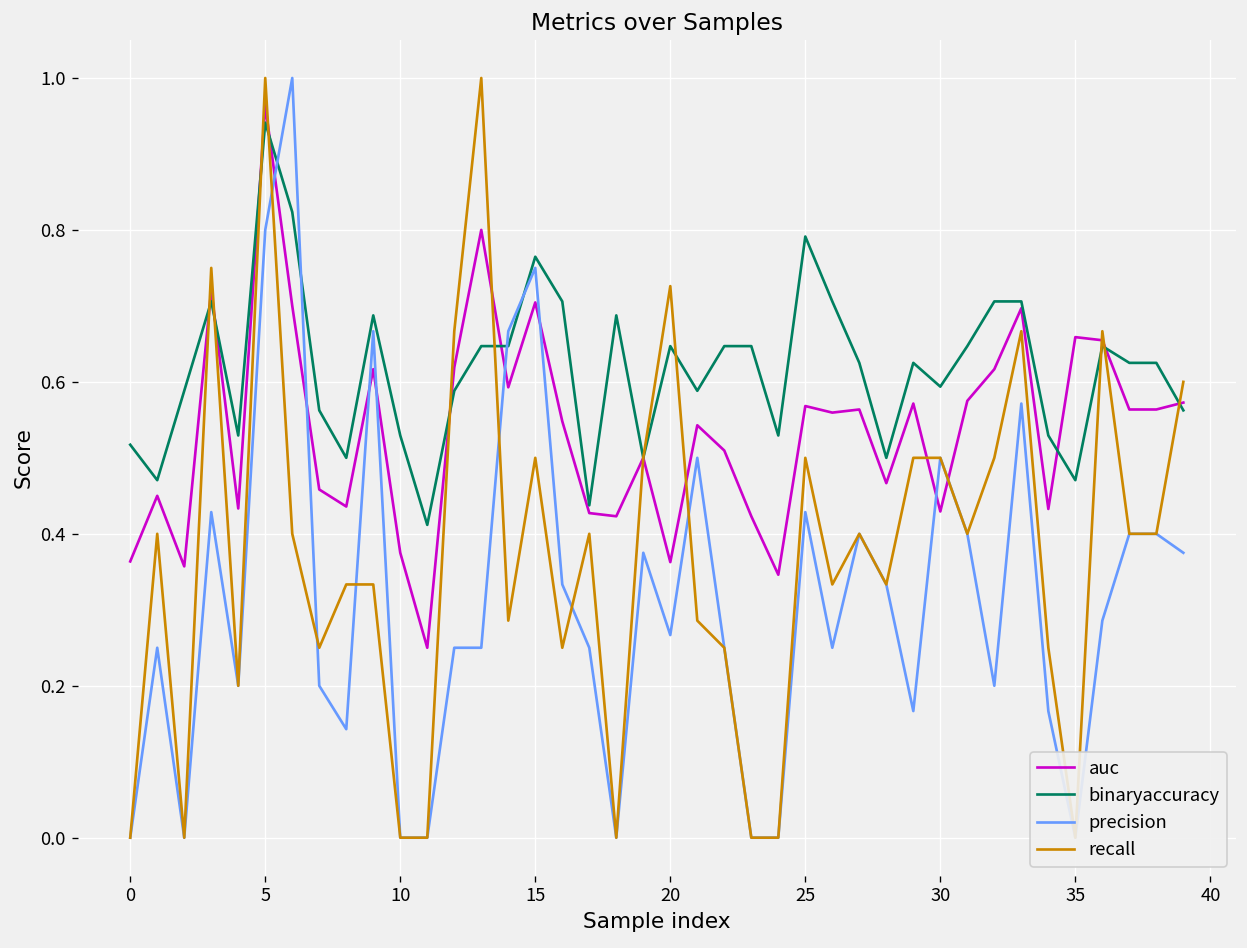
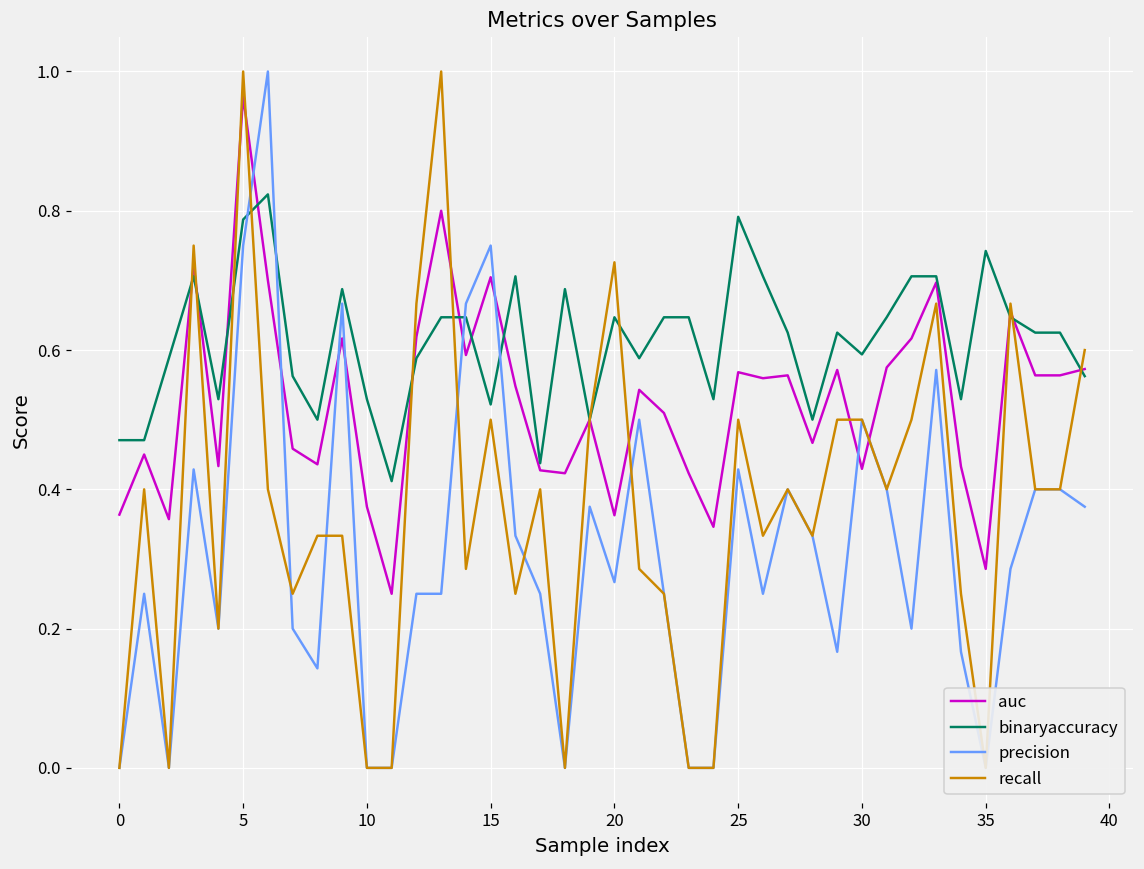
binaryaccuracy, 0: 0.52 -> 0.47
binaryaccuracy, 5: 0.94 -> 0.79
precision, 5: 0.80 -> 0.75
binaryaccuracy, 15: 0.76 -> 0.52
auc, 35: 0.66 -> 0.29
binaryaccuracy, 35: 0.47 -> 0.74
